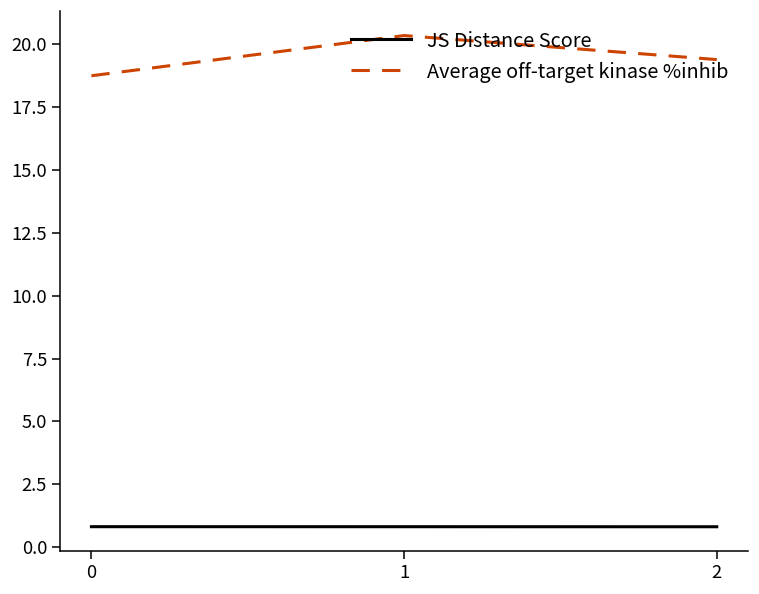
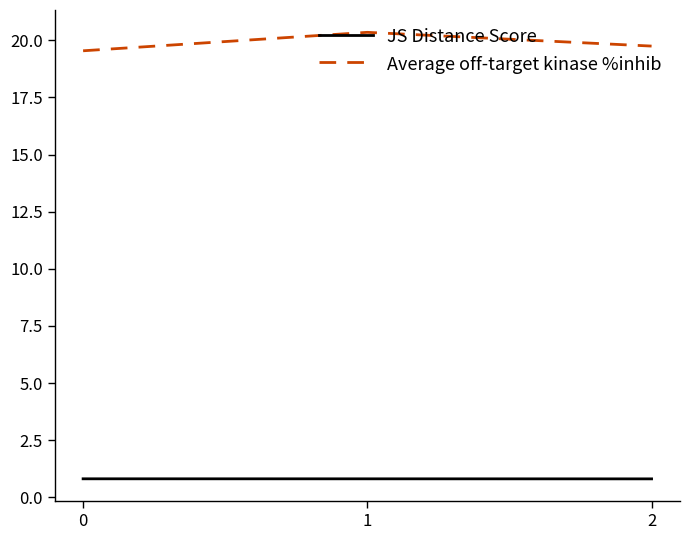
Average off-target kinase %inhib, 0: 18.7 -> 19.5
Average off-target kinase %inhib, 2: 19.4 -> 19.7
